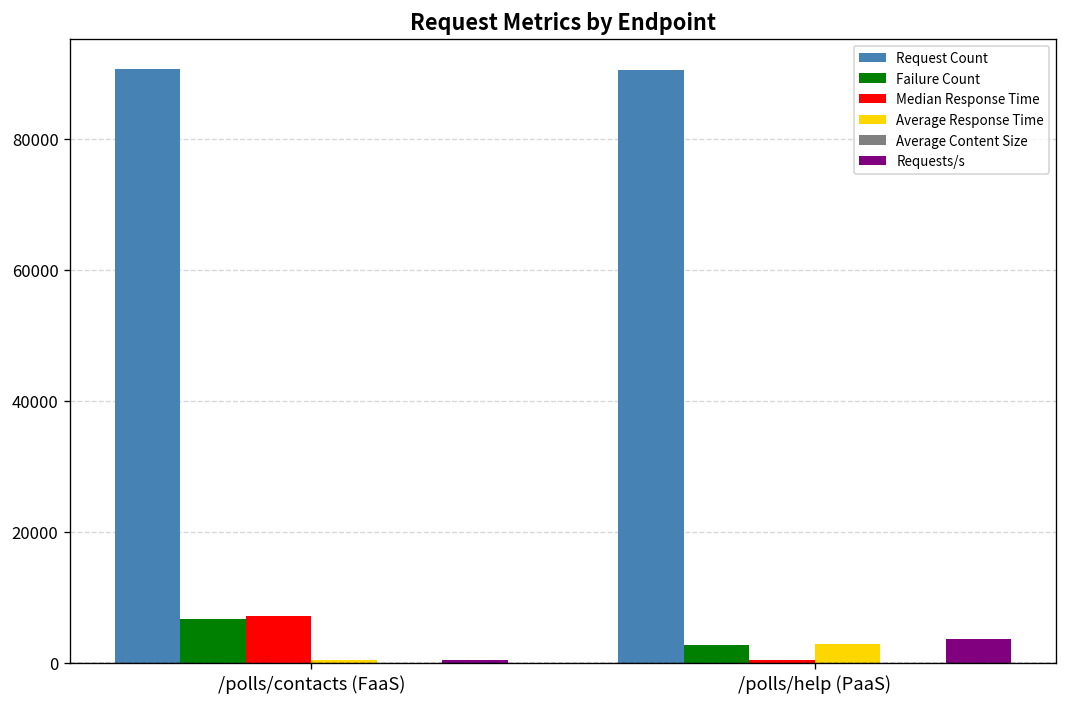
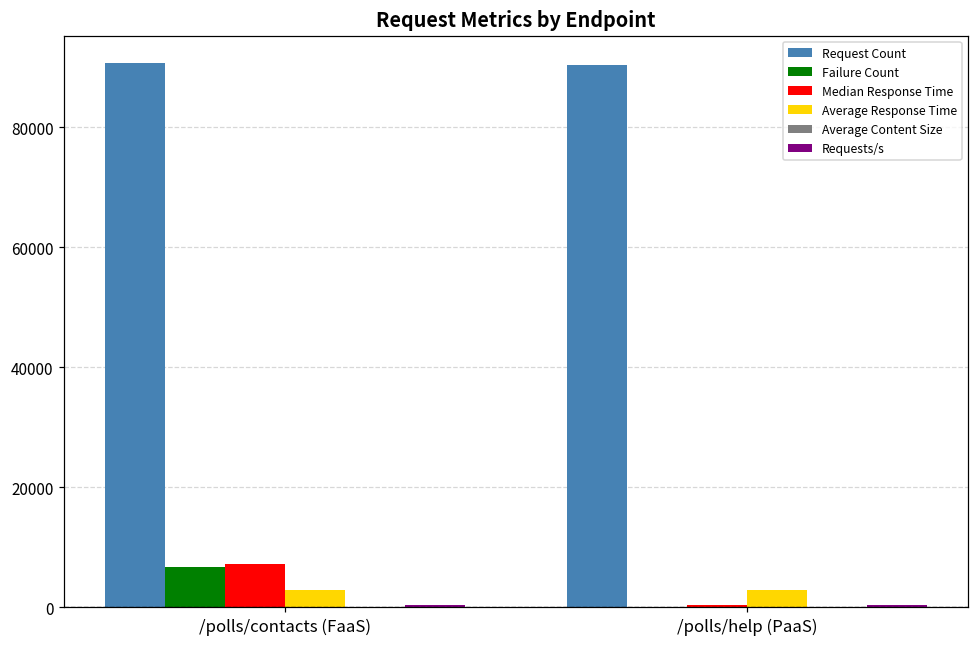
Average Response Time, /polls/contacts (FaaS): 0 -> 3000
Failure Count, /polls/help (PaaS): 3000 -> 0
Requests/s, /polls/help (PaaS): 4000 -> 0
